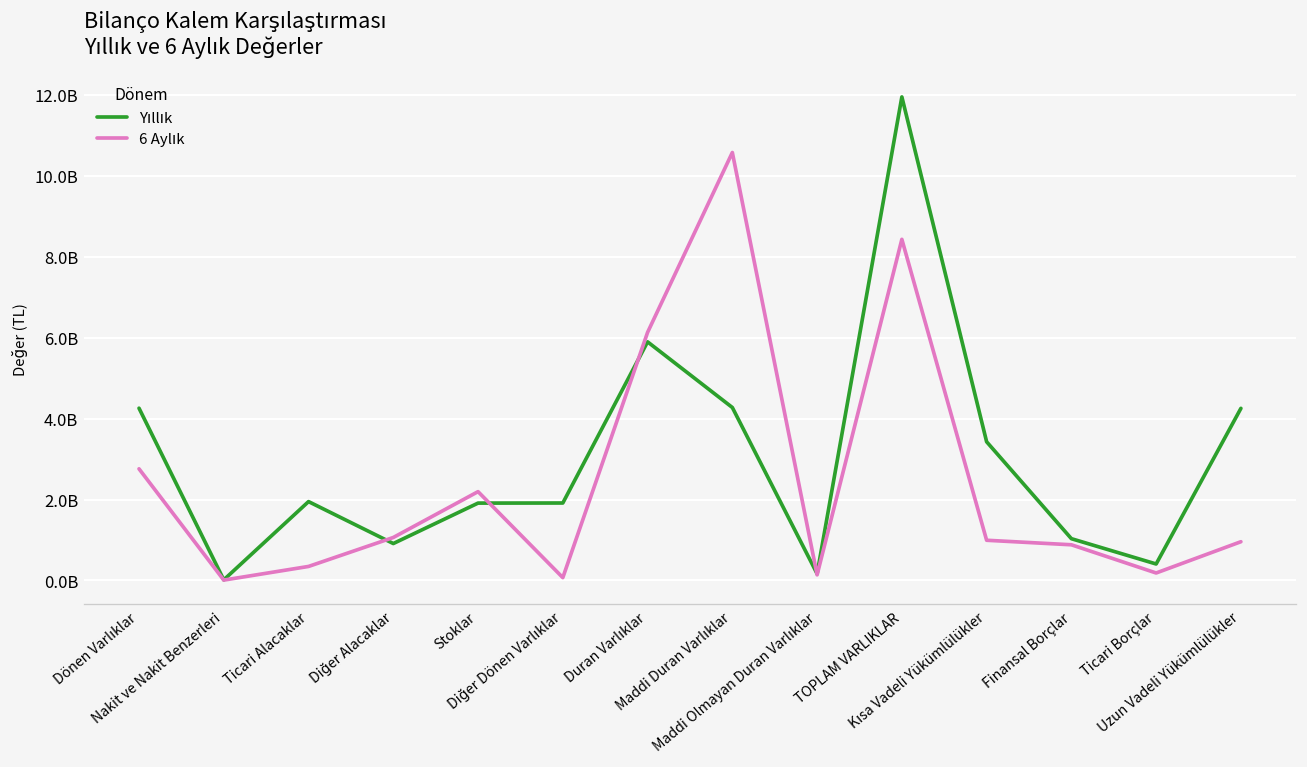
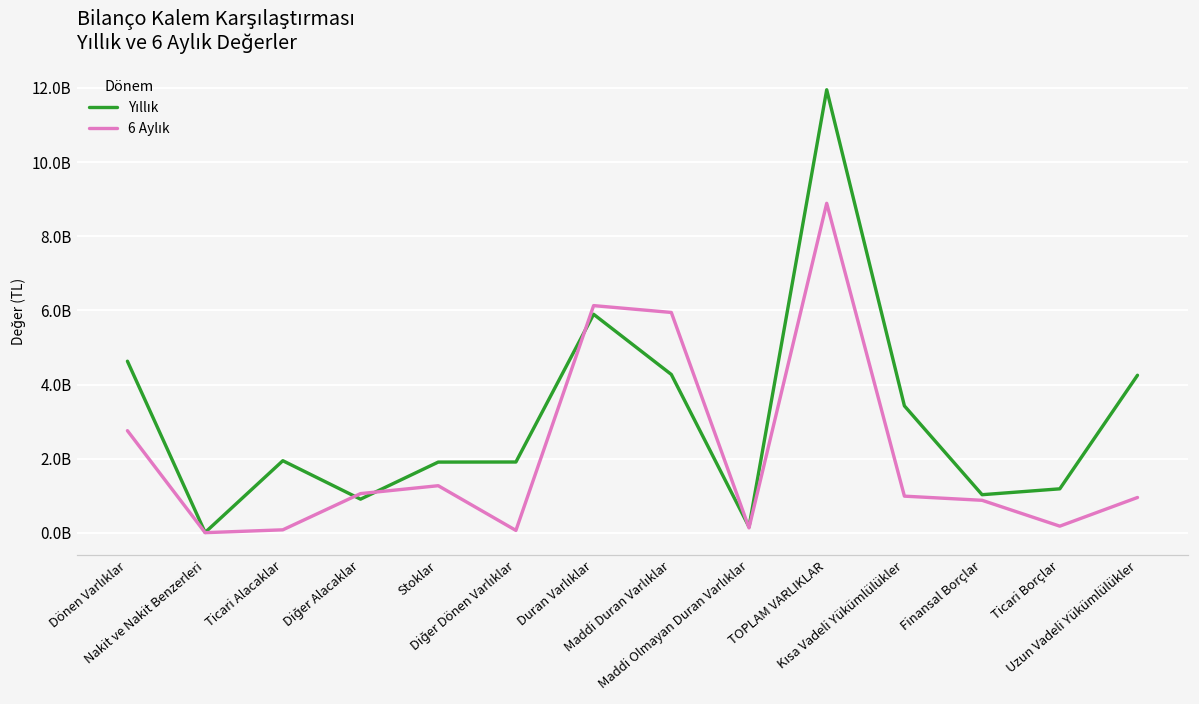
Yıllık, Dönen Varlıklar: 4300000000 -> 4600000000
6 Aylık, Ticari Alacaklar: 300000000 -> 100000000
6 Aylık, Stoklar: 2200000000 -> 1300000000
6 Aylık, Maddi Duran Varlıklar: 10600000000 -> 5900000000
6 Aylık, TOPLAM VARLIKLAR: 8400000000 -> 8900000000
Yıllık, Ticari Borçlar: 400000000 -> 1200000000
